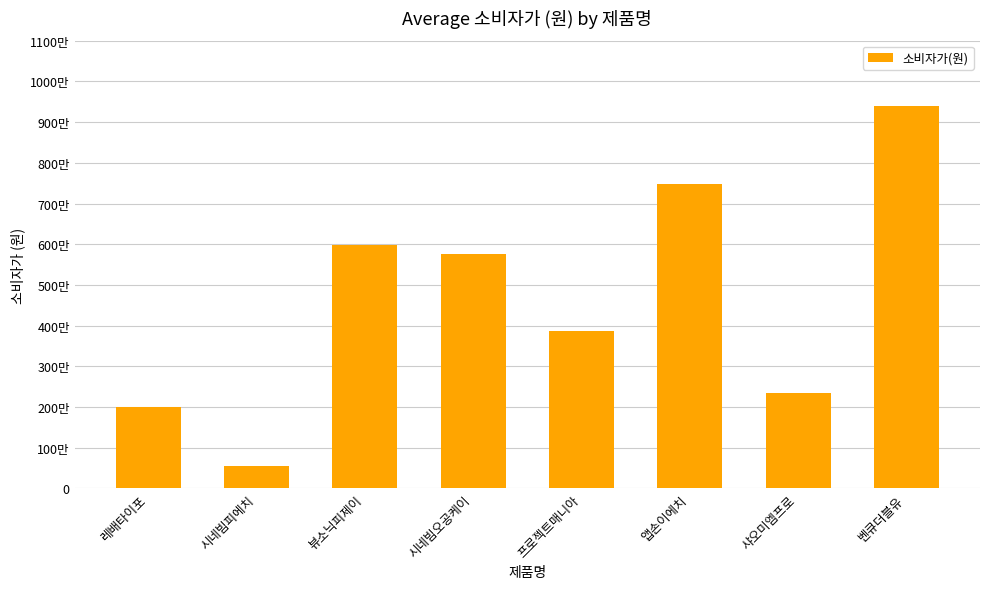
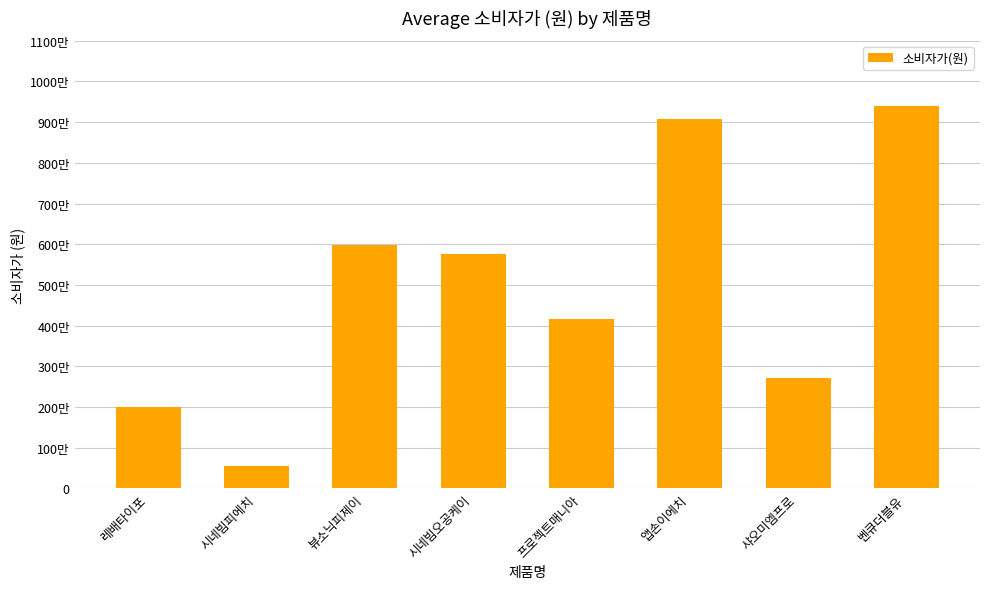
프로젝트매니아: 390만 -> 420만
앱손이에치: 750만 -> 910만
샤오미엠프로: 230만 -> 270만
